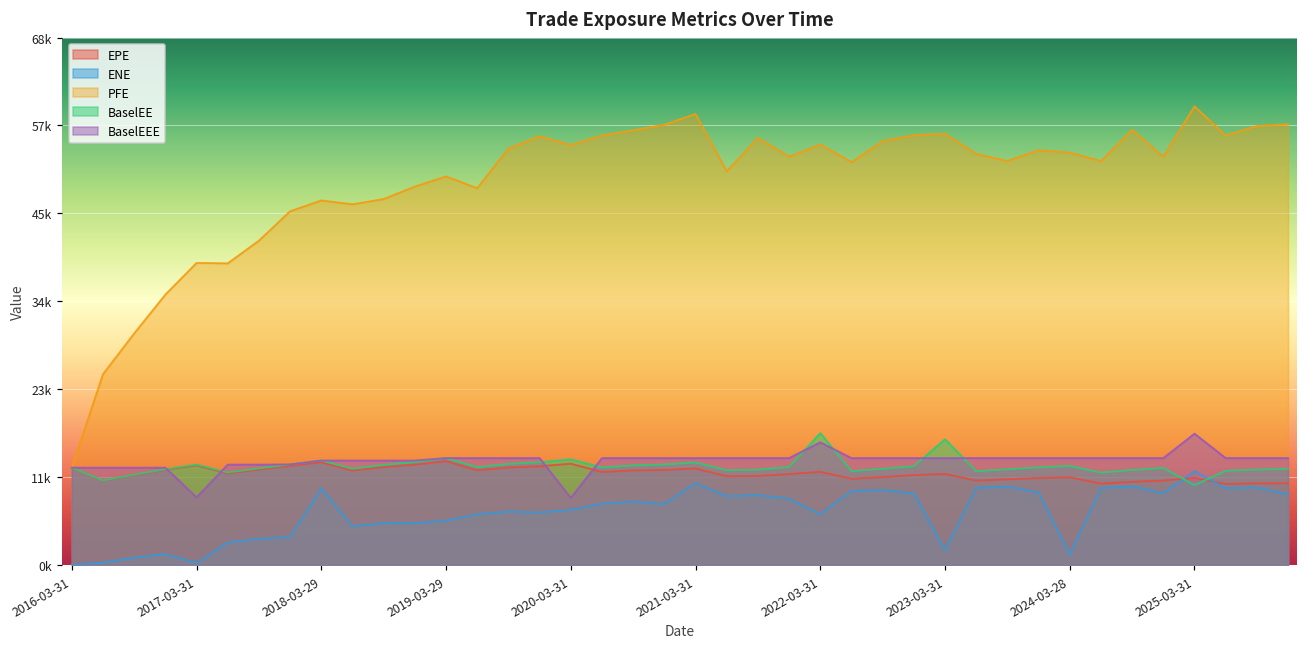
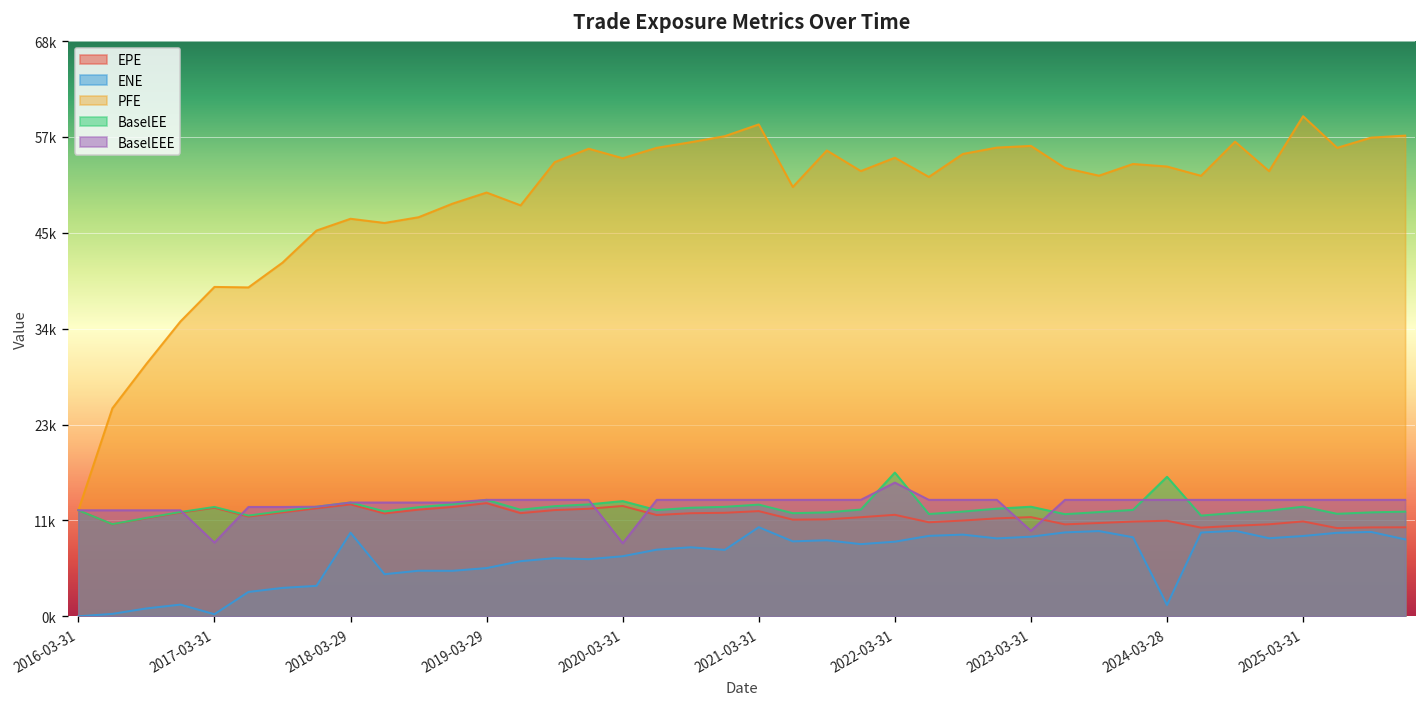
ENE, 2022-03-31: 7000 -> 9000
ENE, 2023-03-31: 2000 -> 9000
BaselEE, 2023-03-31: 16000 -> 13000
BaselEEE, 2023-03-31: 14000 -> 10000
BaselEE, 2024-03-28: 13000 -> 17000
ENE, 2025-03-31: 12000 -> 10000
BaselEE, 2025-03-31: 10000 -> 13000
BaselEEE, 2025-03-31: 17000 -> 14000
